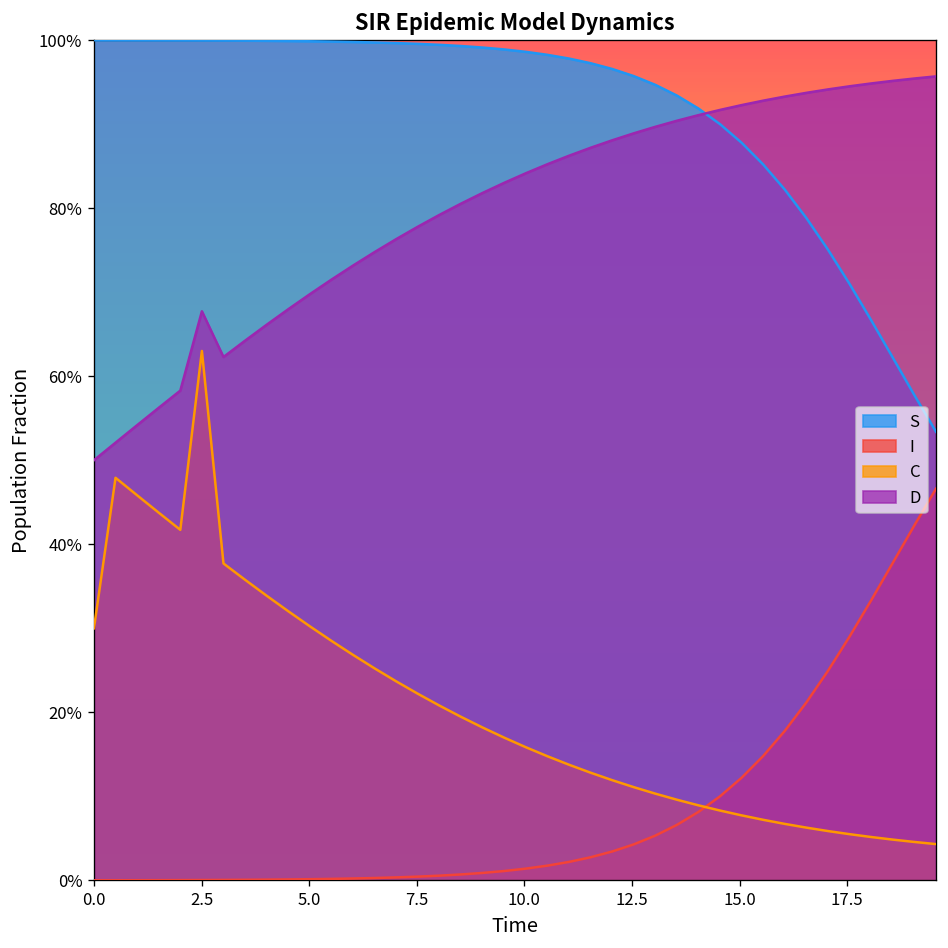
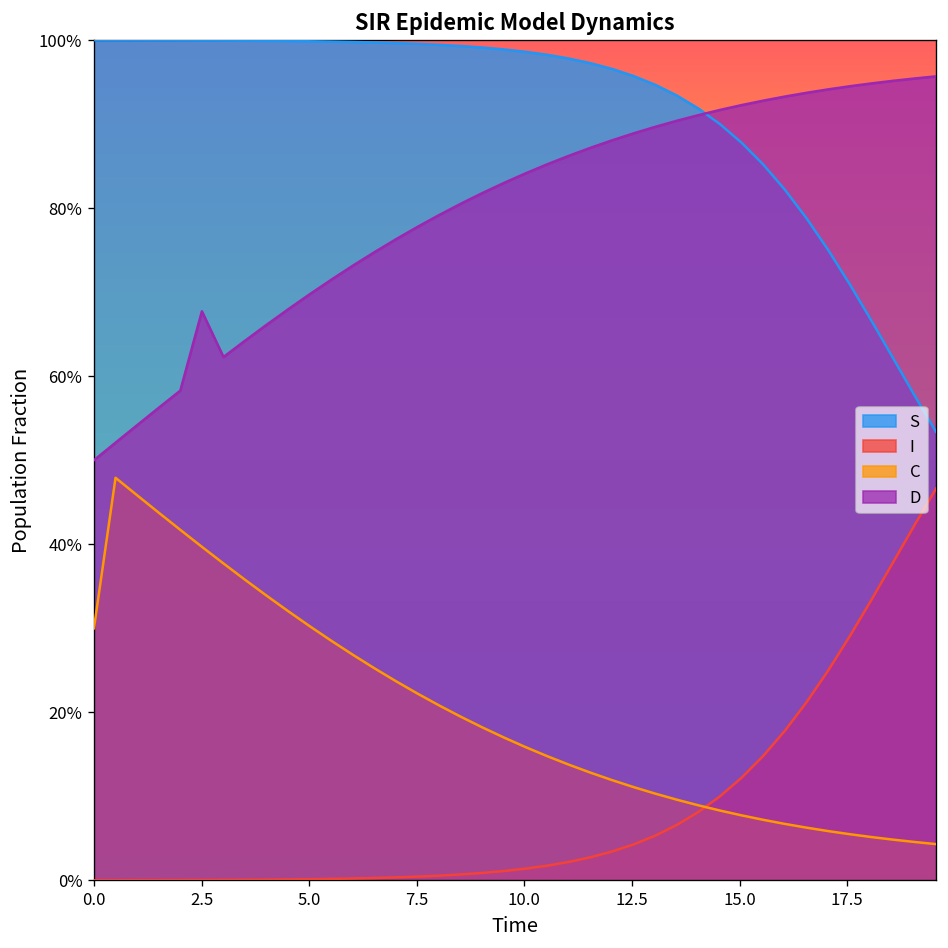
C, 2.5: 63% -> 40%
